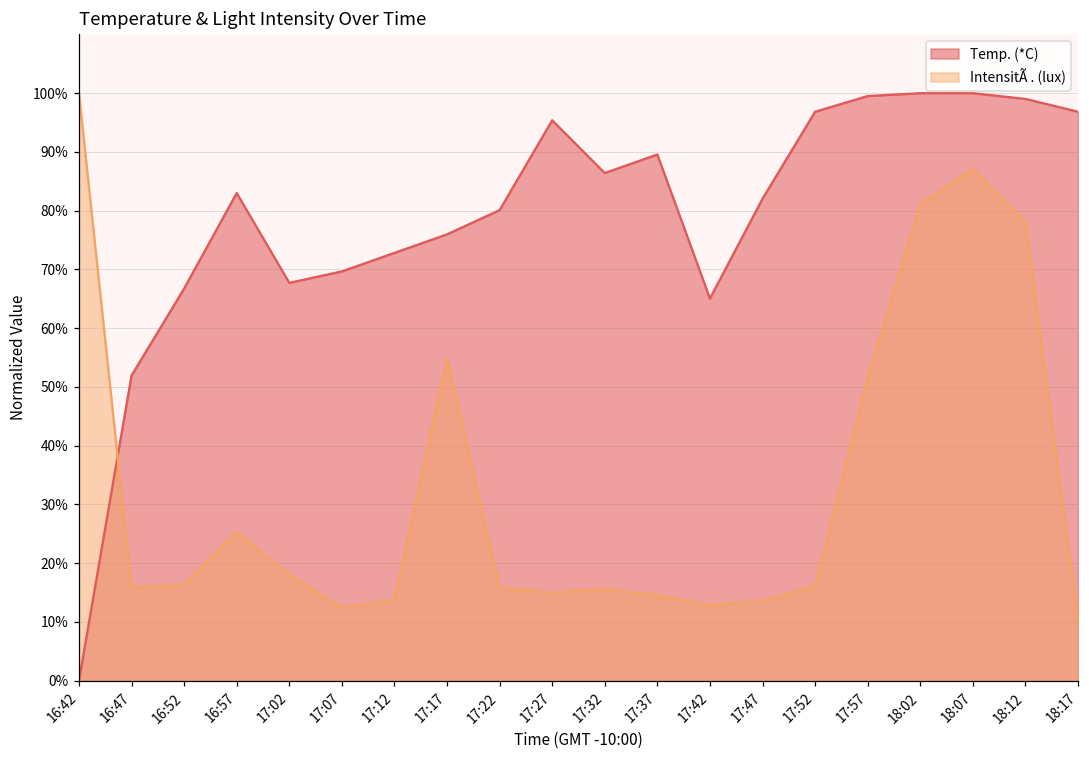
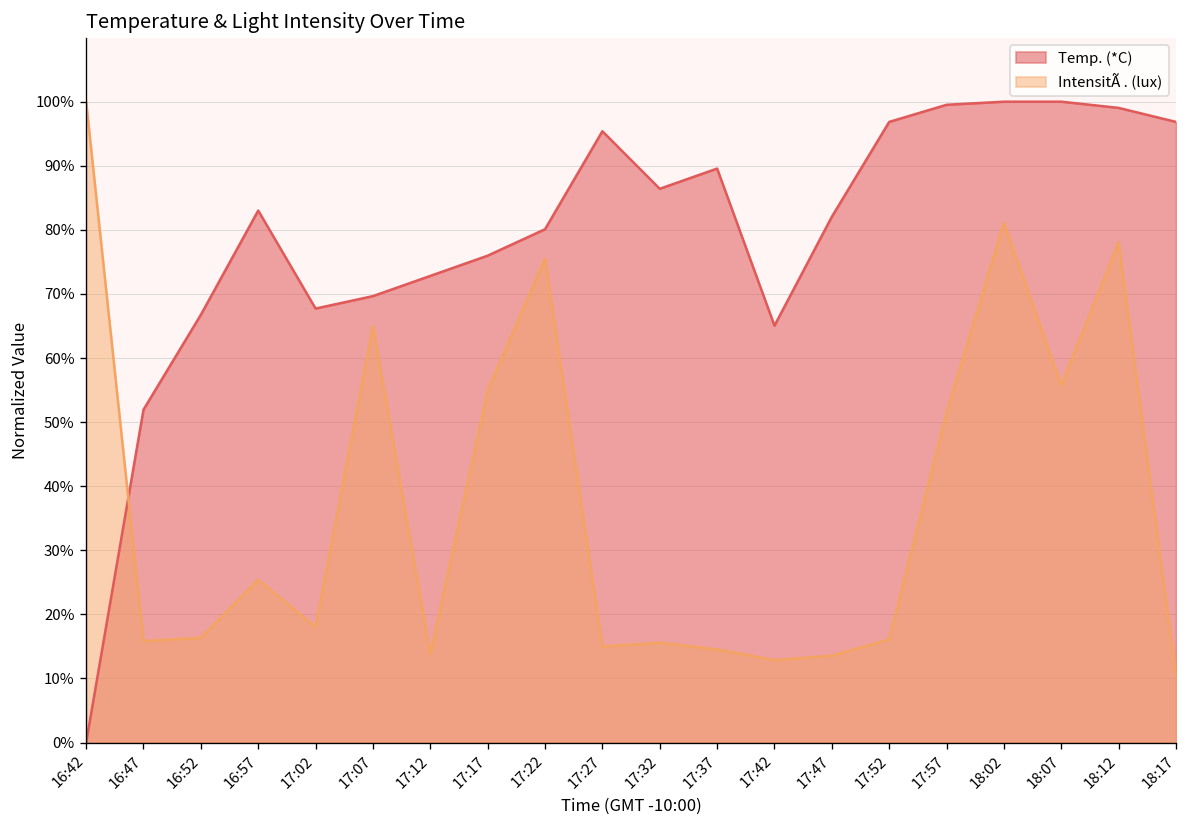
IntensitÃ . (lux), 17:07: 12% -> 65%
IntensitÃ . (lux), 17:22: 16% -> 75%
IntensitÃ . (lux), 18:07: 87% -> 56%
